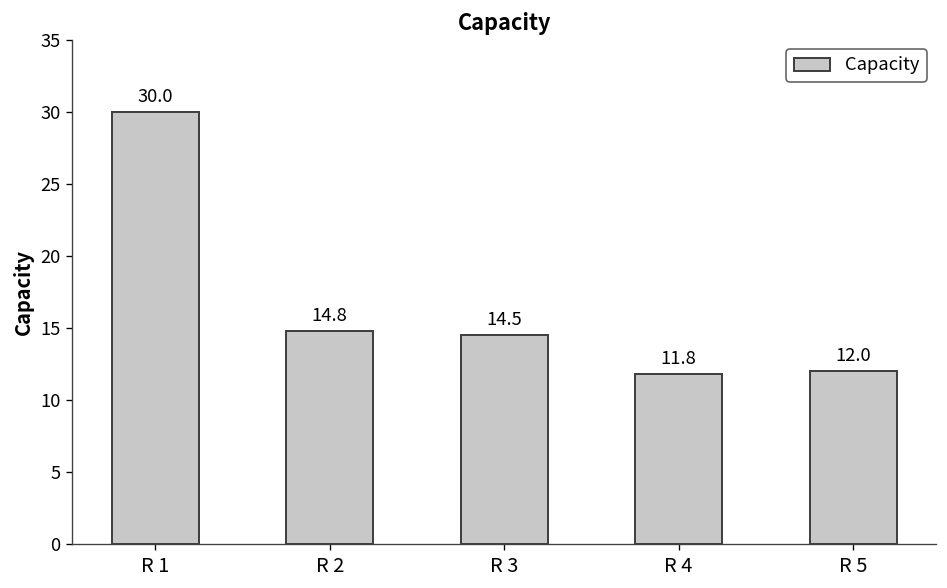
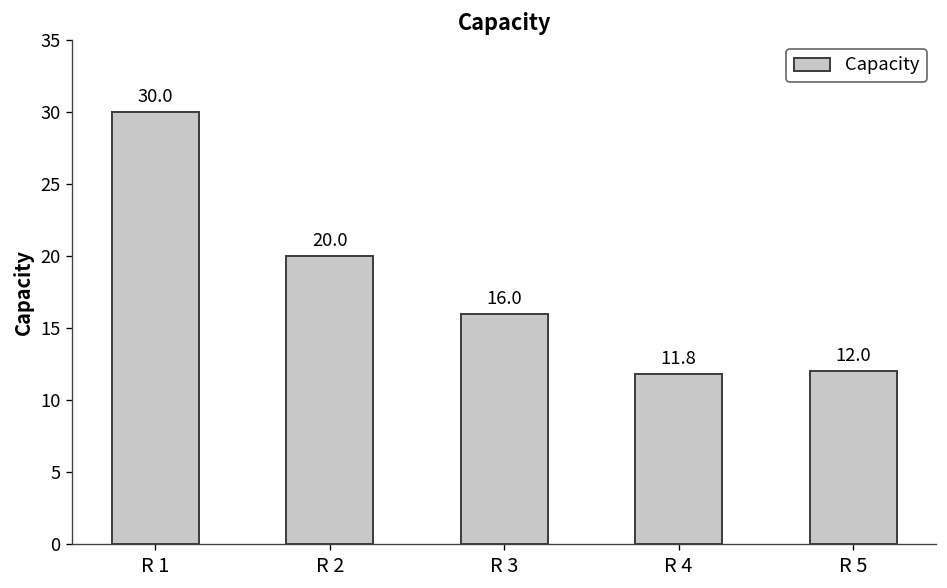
R 2: 14.8 -> 20.0
R 3: 14.5 -> 16.0
